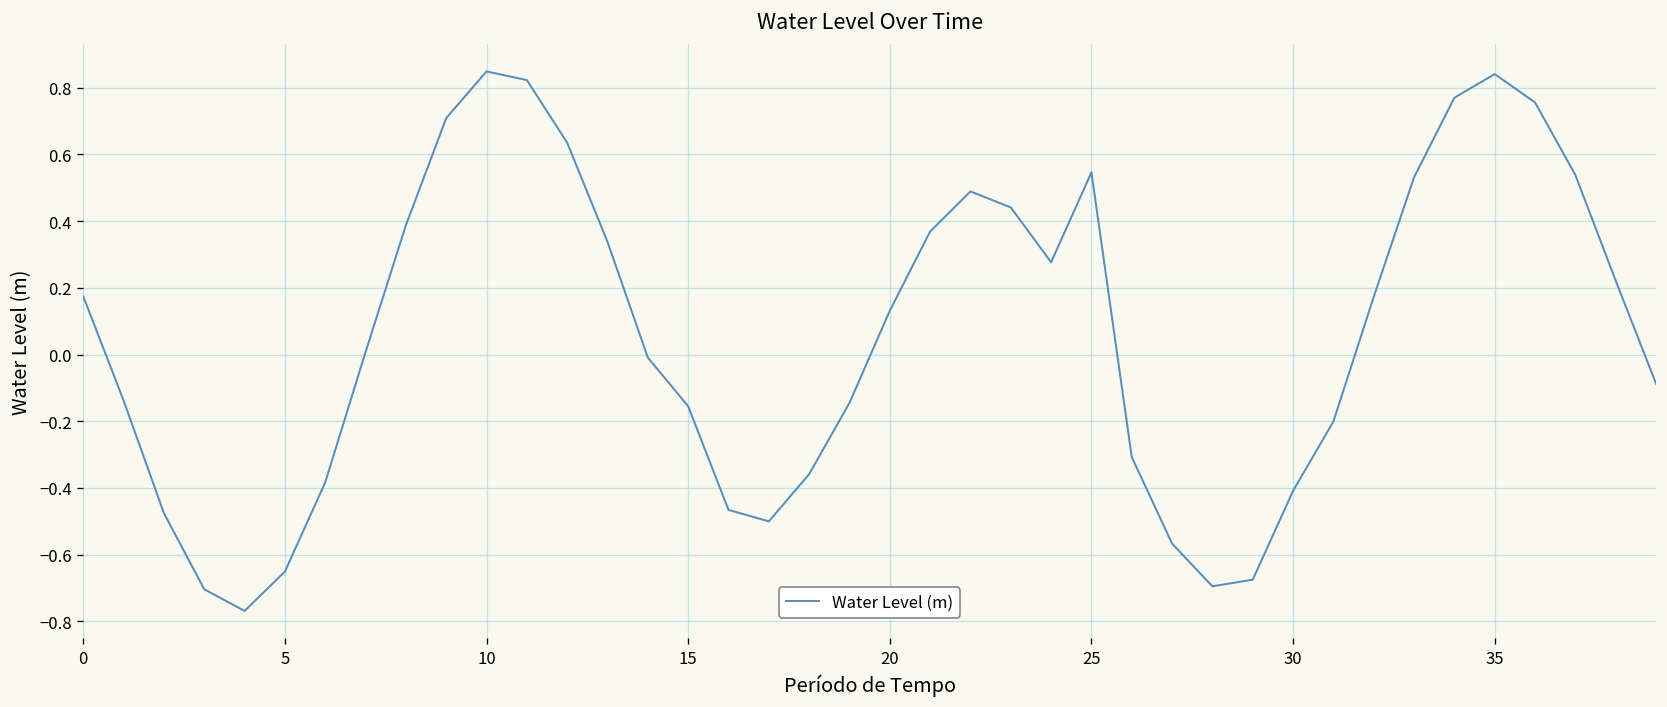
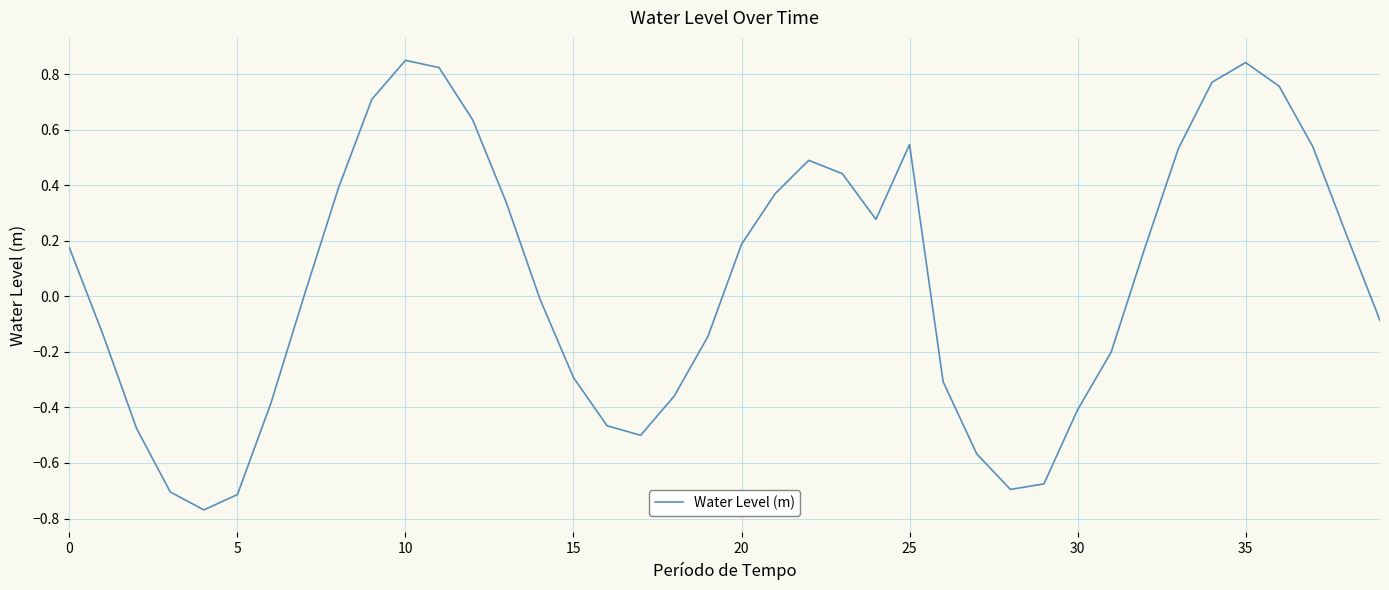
5: -0.65 -> -0.71
15: -0.16 -> -0.29
20: 0.13 -> 0.19
